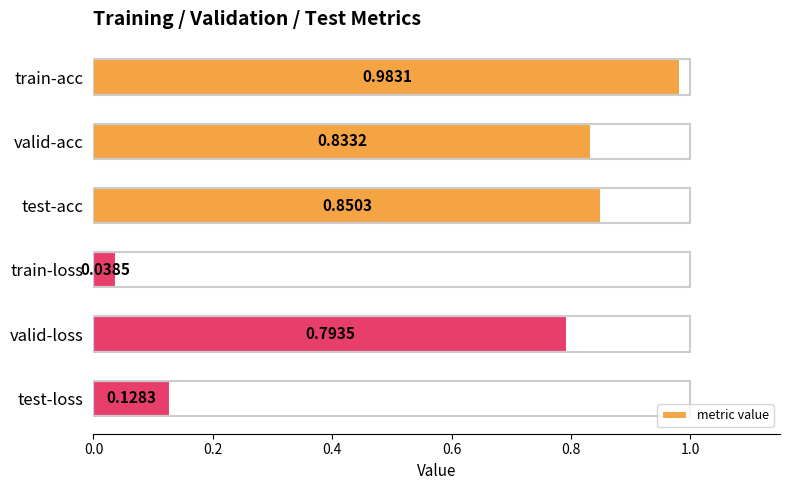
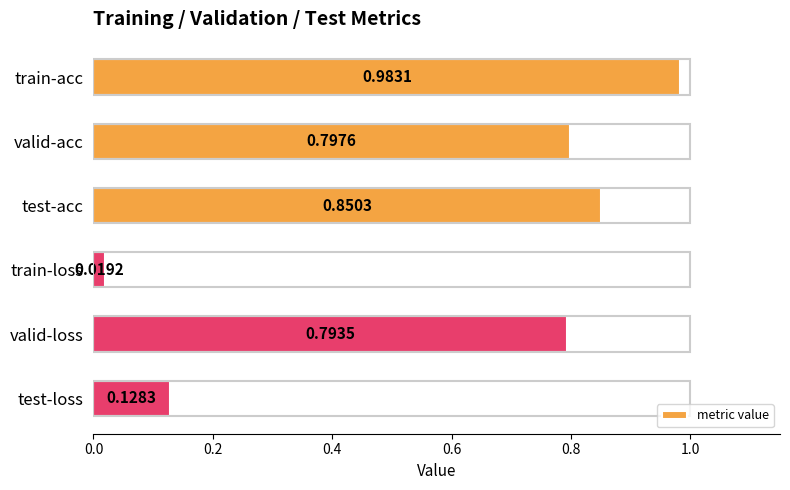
valid-acc: 0.8332 -> 0.7976
train-loss: 0.0385 -> 0.0192
